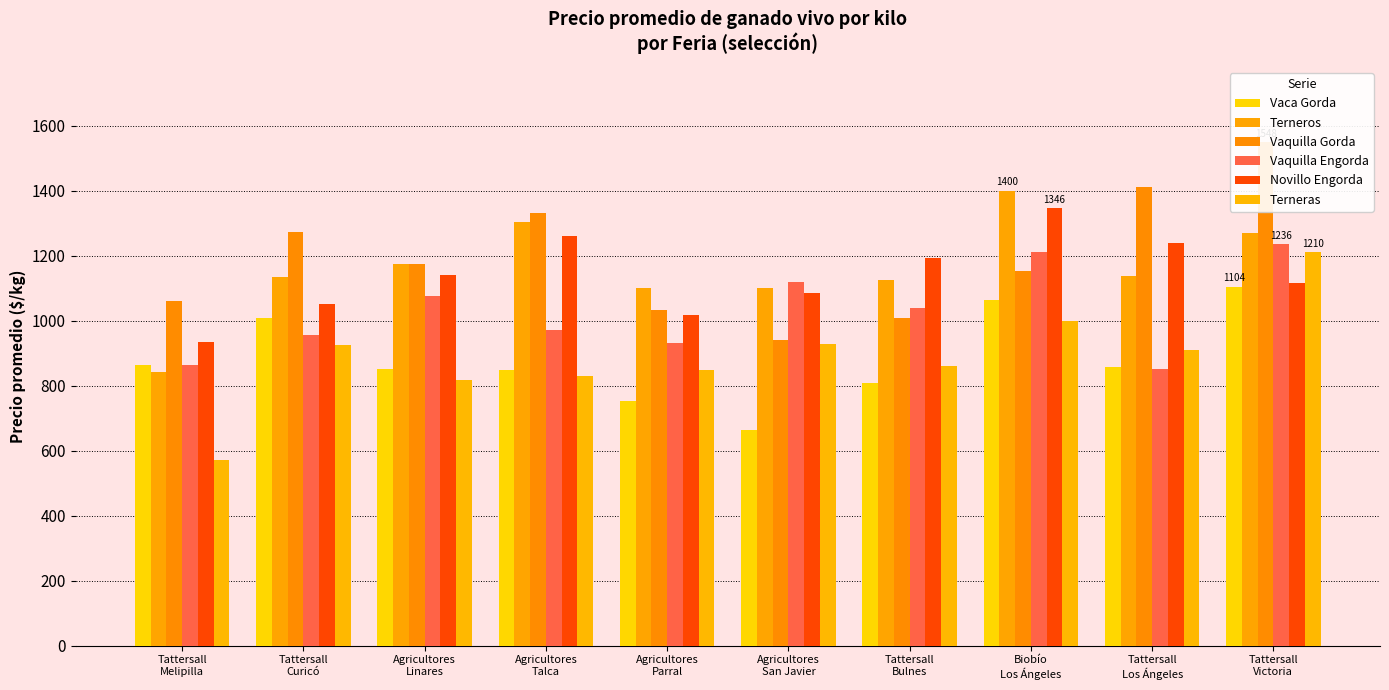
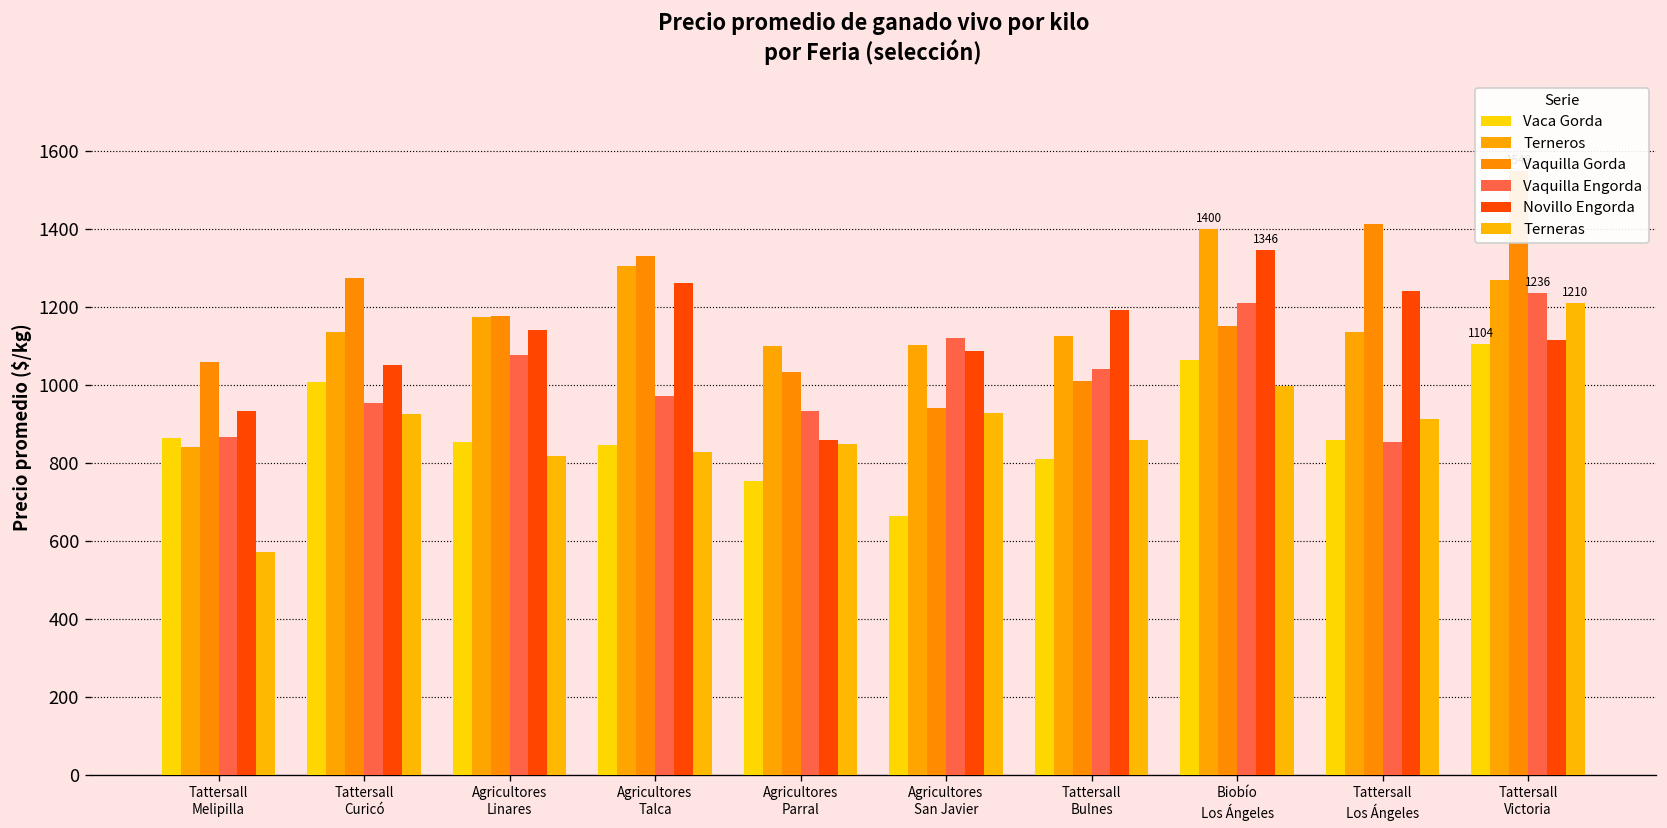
Novillo Engorda, Agricultores Parral: 1020 -> 860
